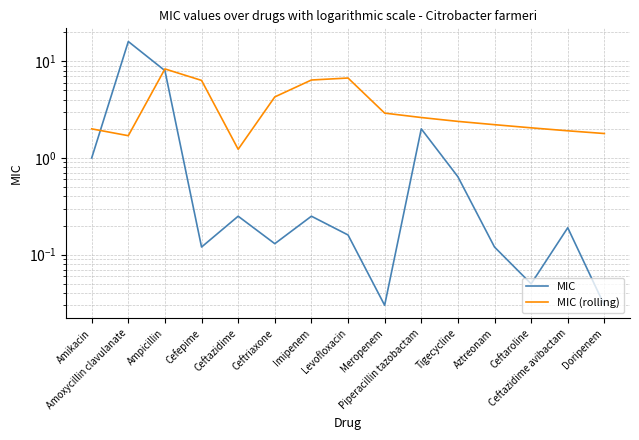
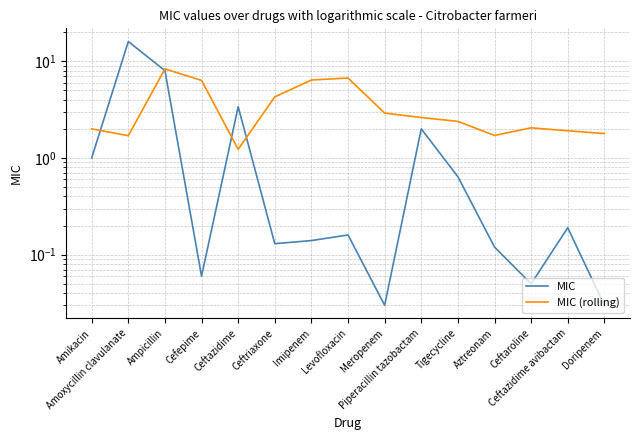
MIC, Cefepime: 0.12 -> 0.06
MIC, Ceftazidime: 0.25 -> 3.4
MIC, Imipenem: 0.25 -> 0.14
MIC (rolling), Aztreonam: 2.2 -> 1.7
